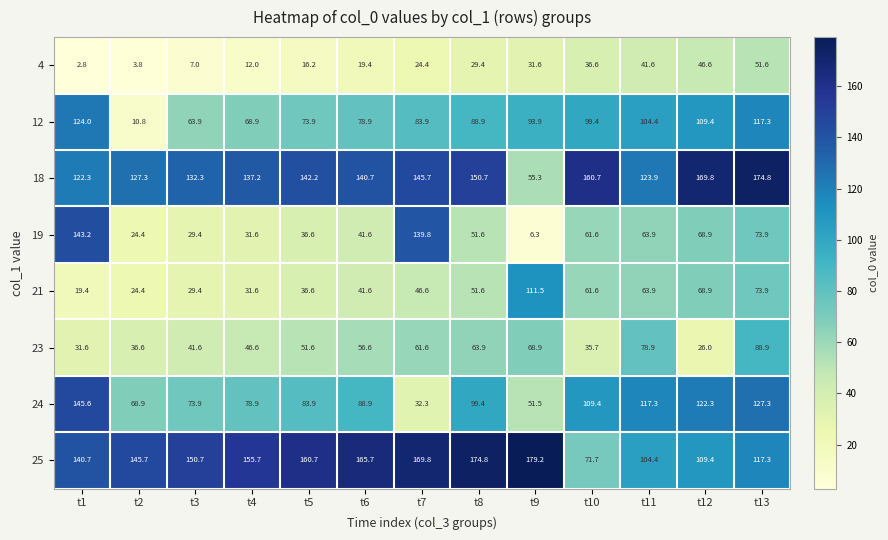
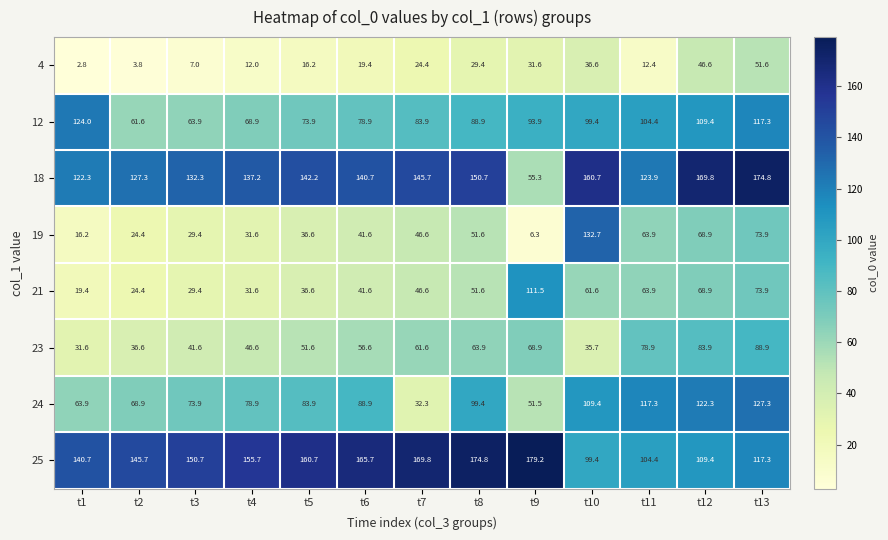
4, t11: 41.6 -> 12.4
12, t2: 10.8 -> 61.6
19, t1: 143.2 -> 16.2
19, t7: 139.8 -> 46.6
19, t10: 61.6 -> 132.7
23, t12: 26.0 -> 83.9
24, t1: 145.6 -> 63.9
25, t10: 71.7 -> 99.4
